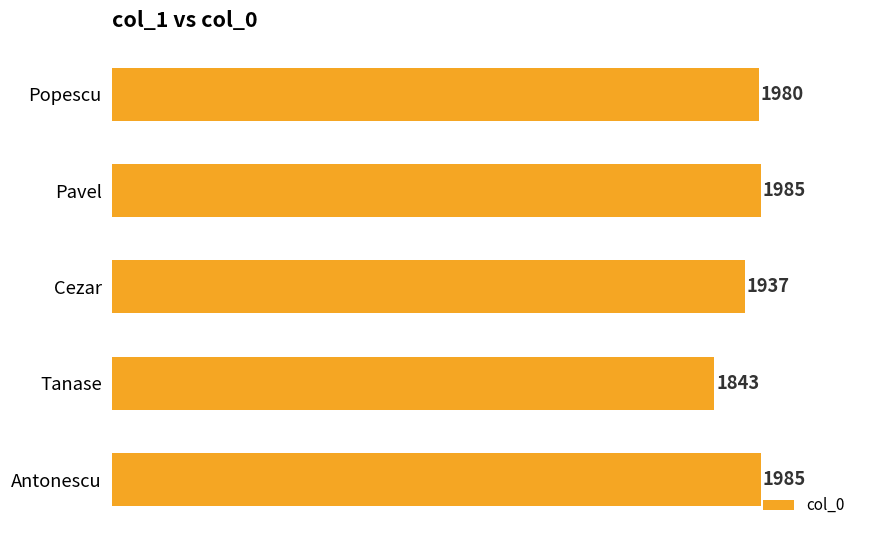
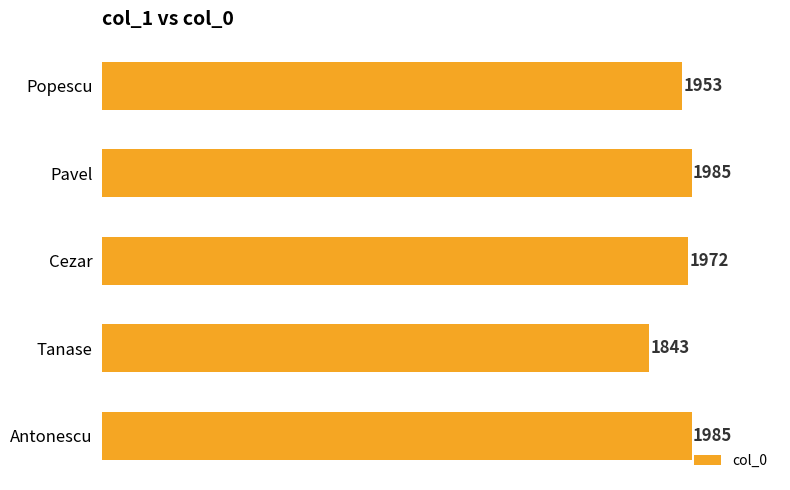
Popescu: 1980 -> 1953
Cezar: 1937 -> 1972
